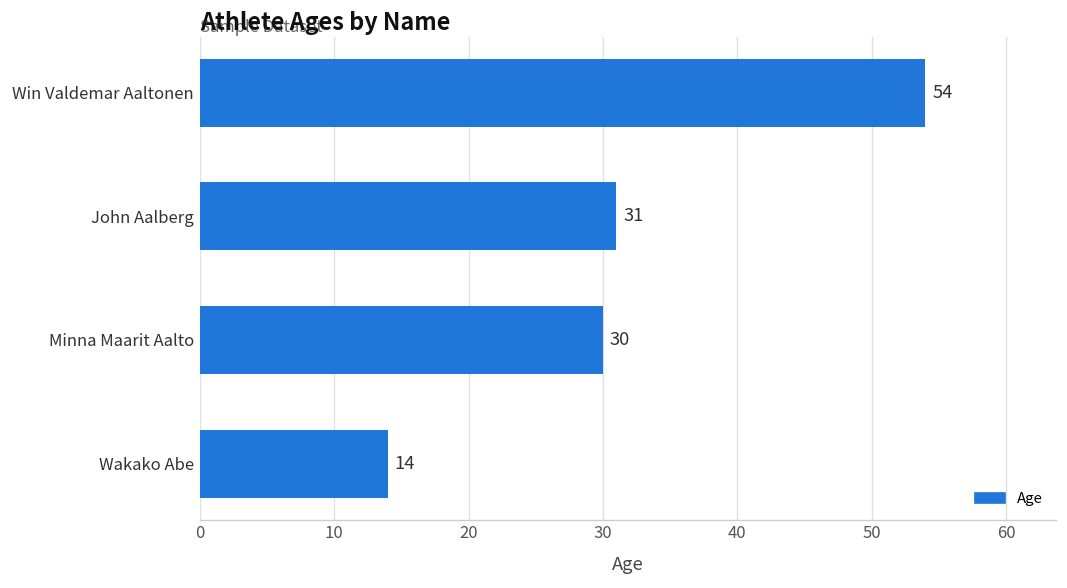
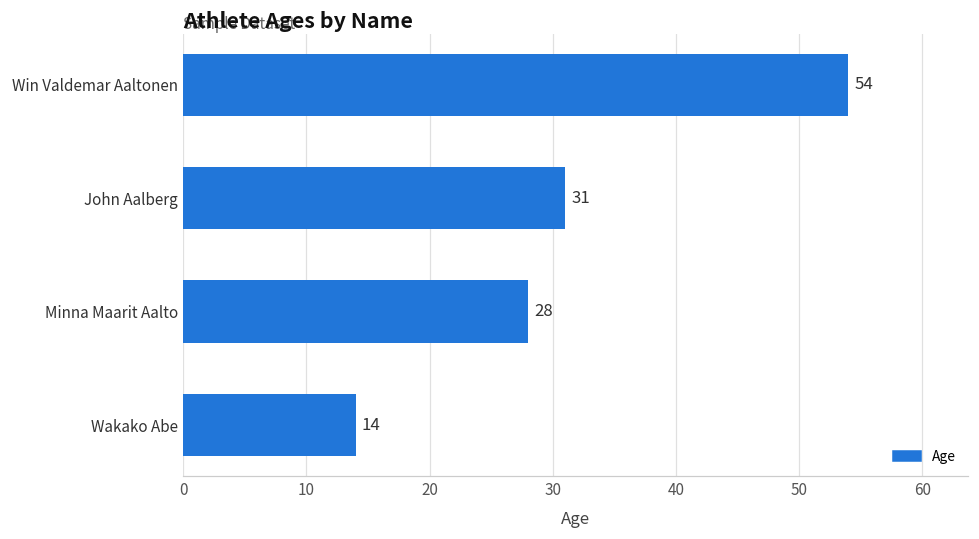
Minna Maarit Aalto: 30 -> 28
